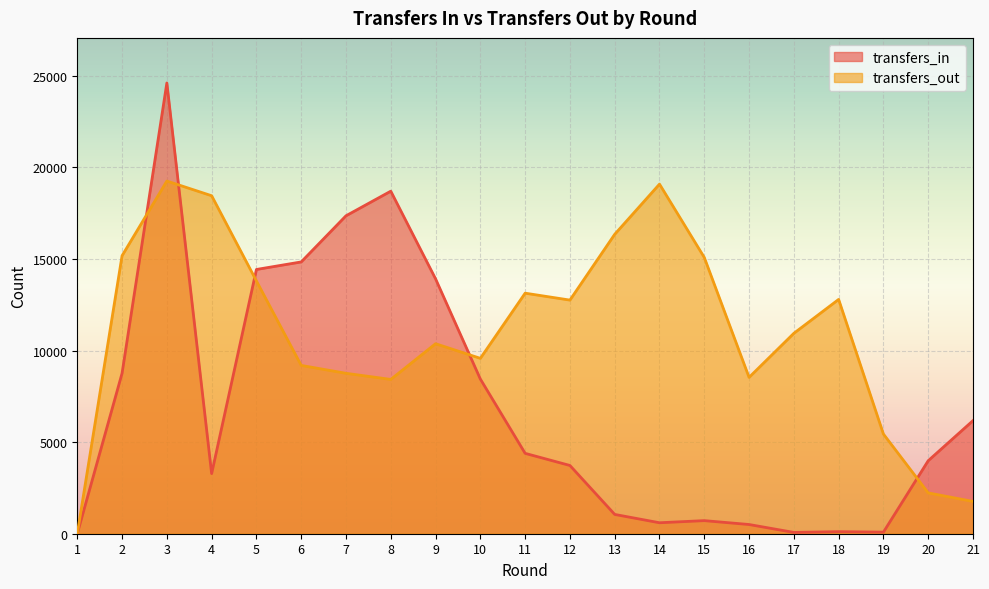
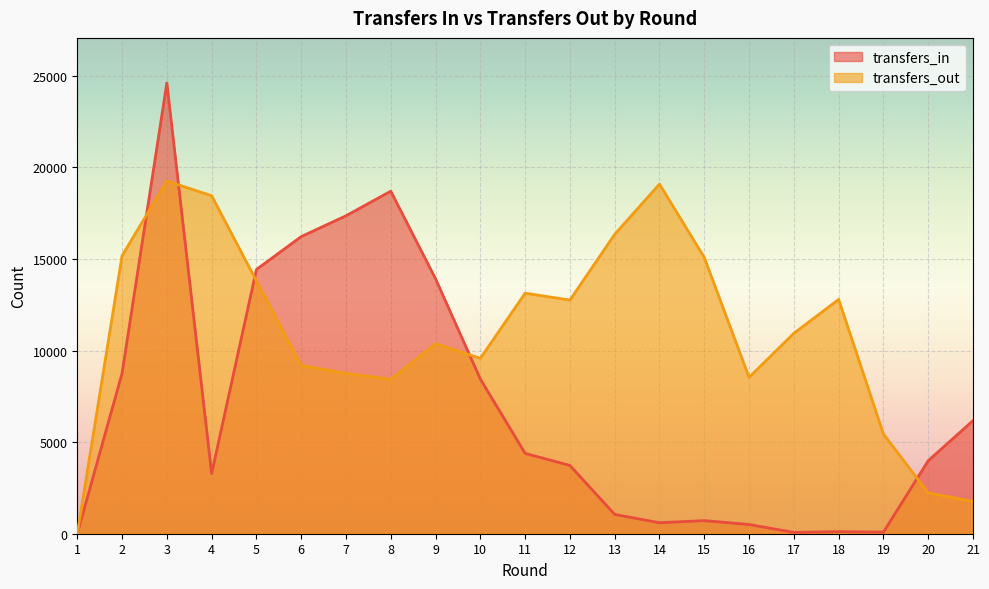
transfers_in, 6: 14800 -> 16200
